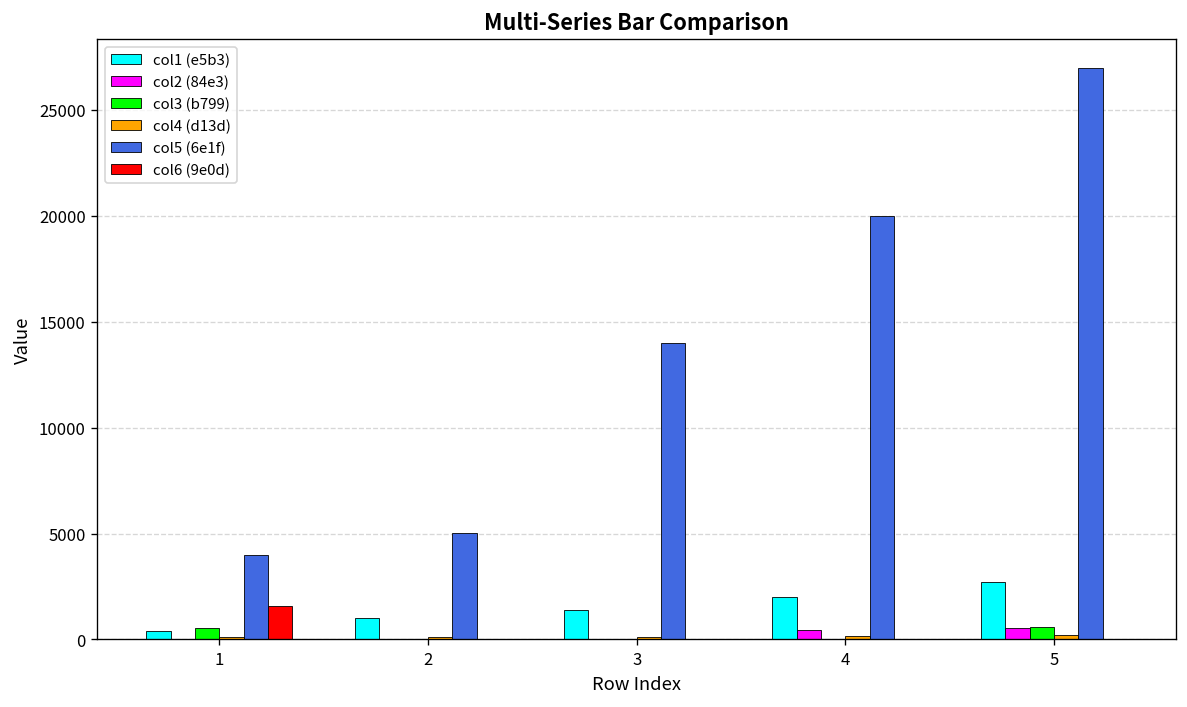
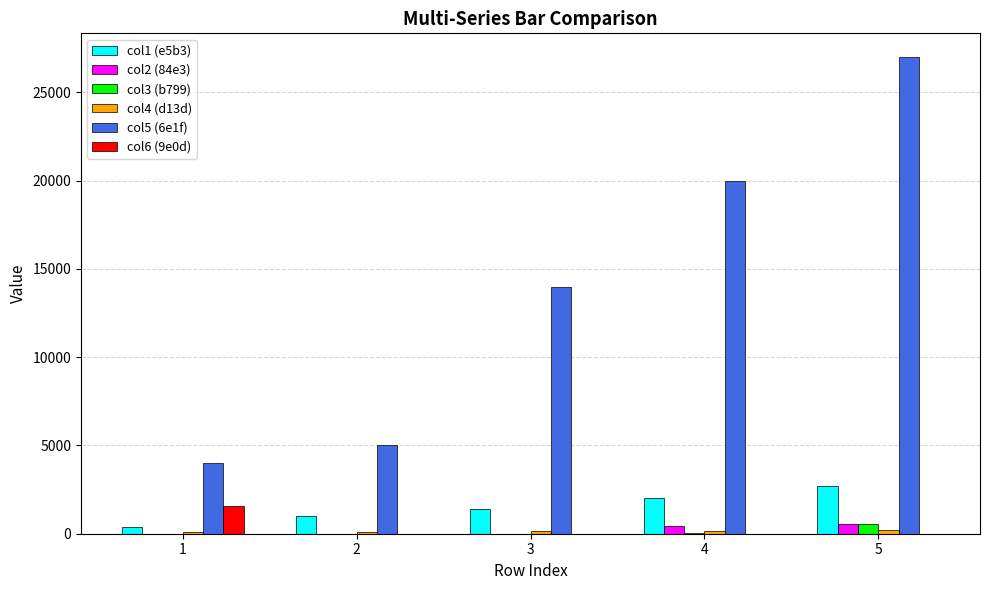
col3 (b799), 1: 500 -> 0
